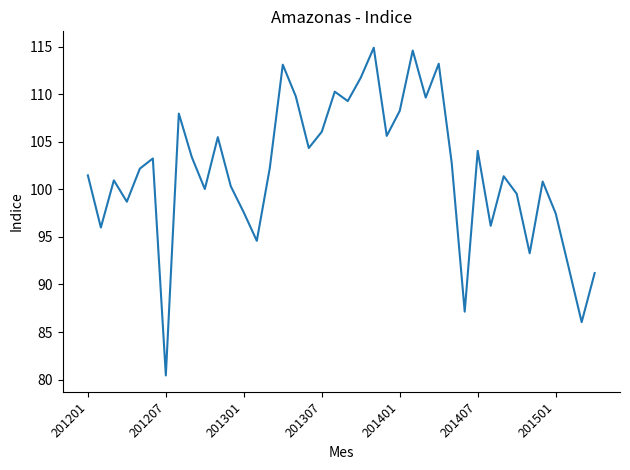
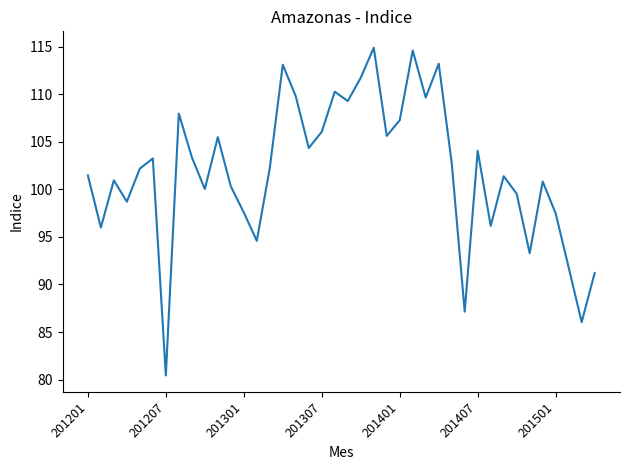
201401: 108 -> 107
